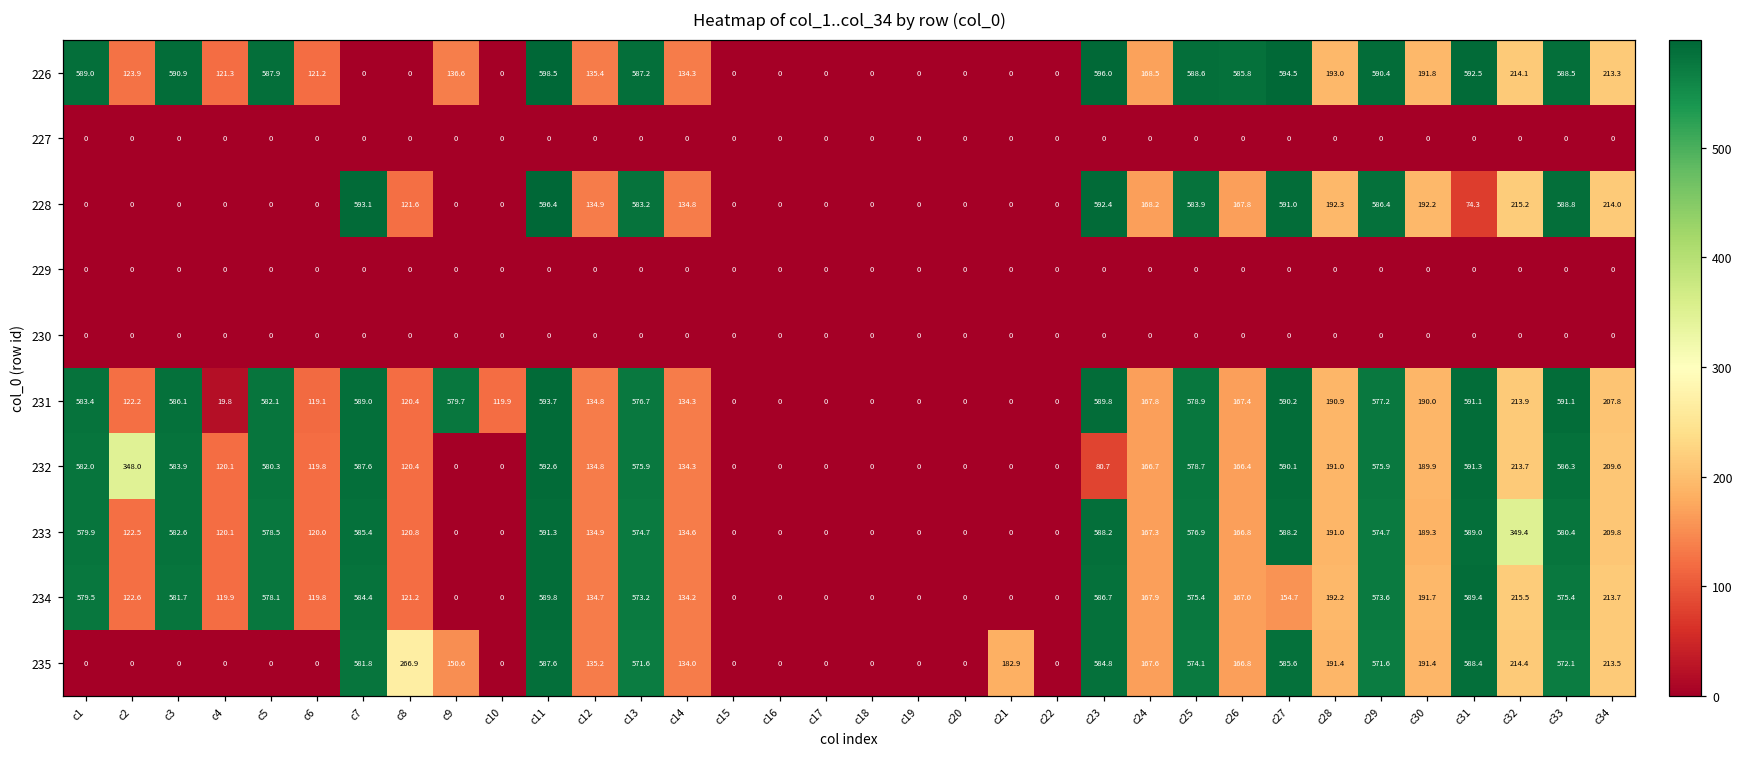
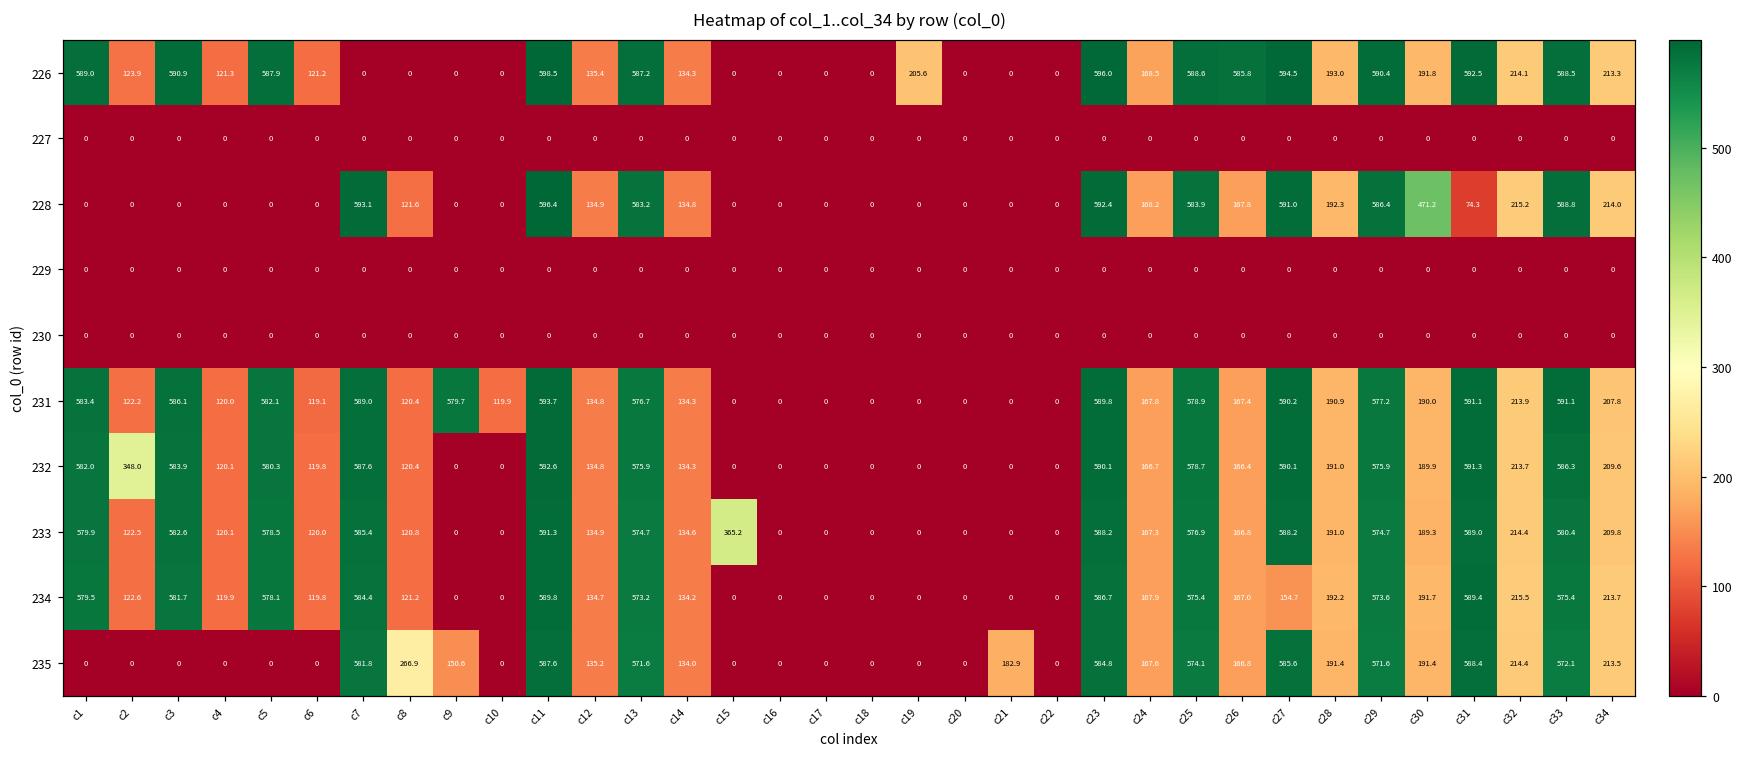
226, c9: 136.6 -> 0
226, c19: 0 -> 205.6
228, c30: 192.2 -> 471.2
231, c4: 19.8 -> 120.0
232, c23: 80.7 -> 590.1
233, c15: 0 -> 365.2
233, c32: 349.4 -> 214.4
